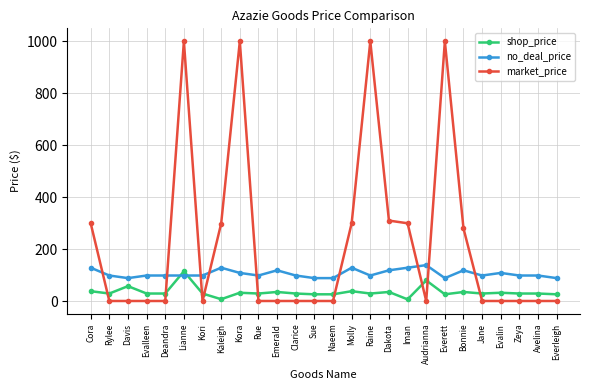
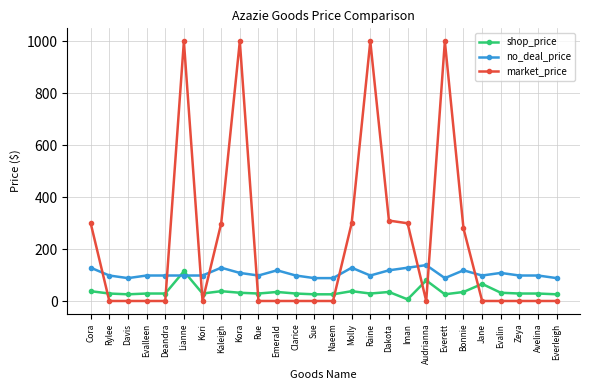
shop_price, Davis: 60 -> 30
shop_price, Kaleigh: 10 -> 40
shop_price, Jane: 30 -> 70
